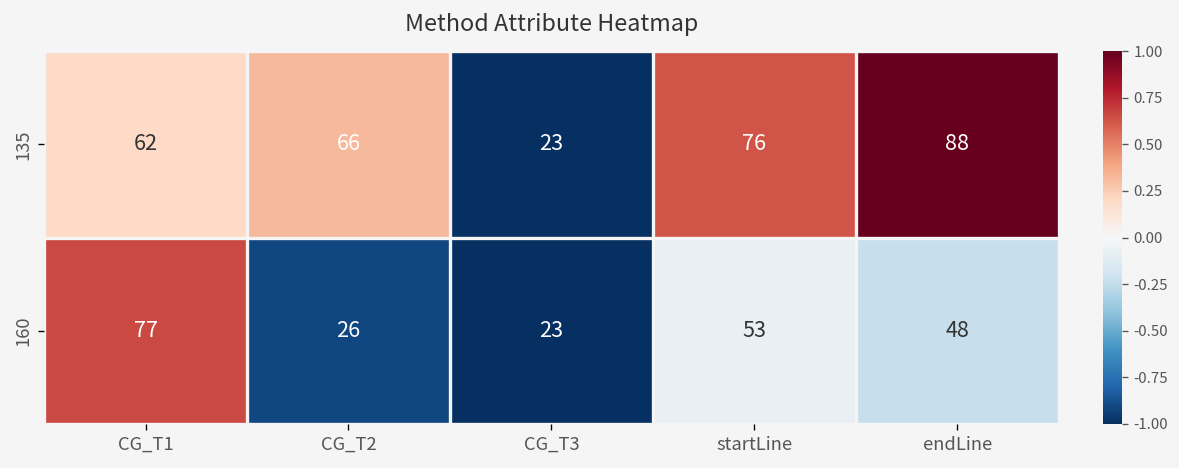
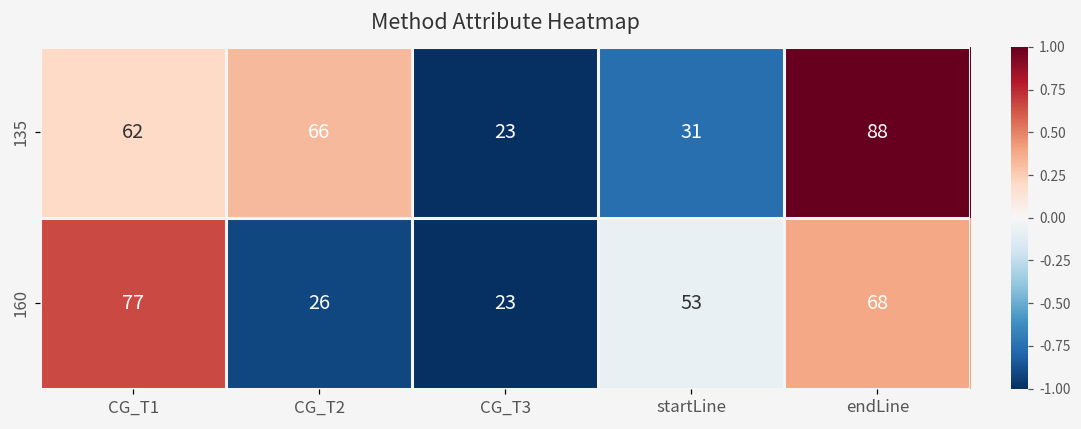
135, startLine: 76 -> 31
160, endLine: 48 -> 68
